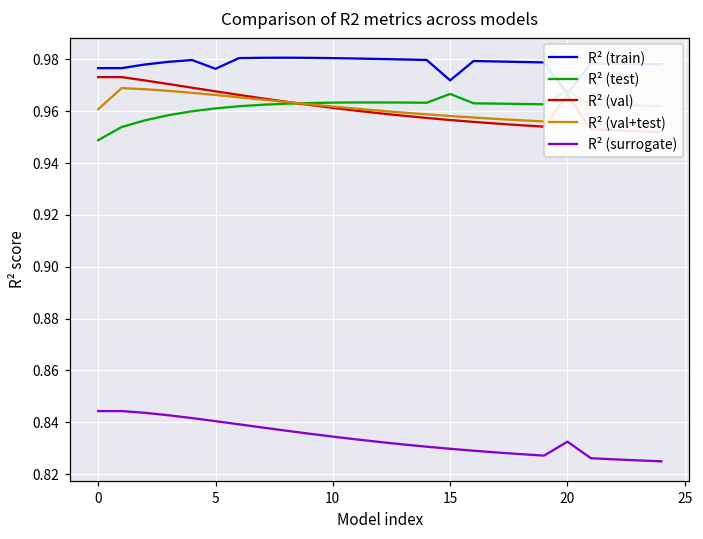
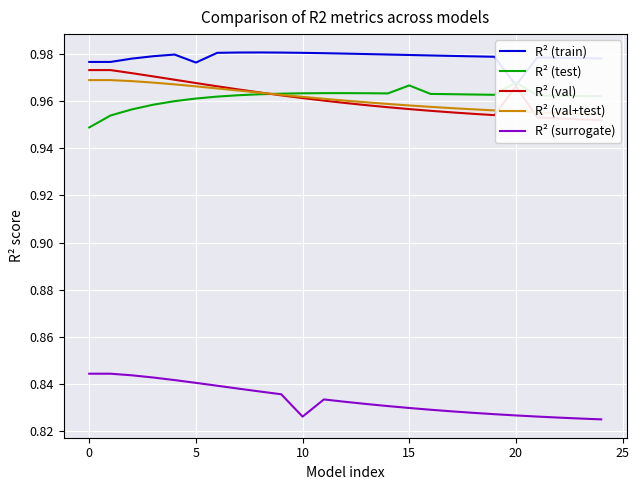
R² (val+test), 0: 0.961 -> 0.969
R² (surrogate), 10: 0.834 -> 0.826
R² (train), 15: 0.972 -> 0.980
R² (surrogate), 20: 0.832 -> 0.827
